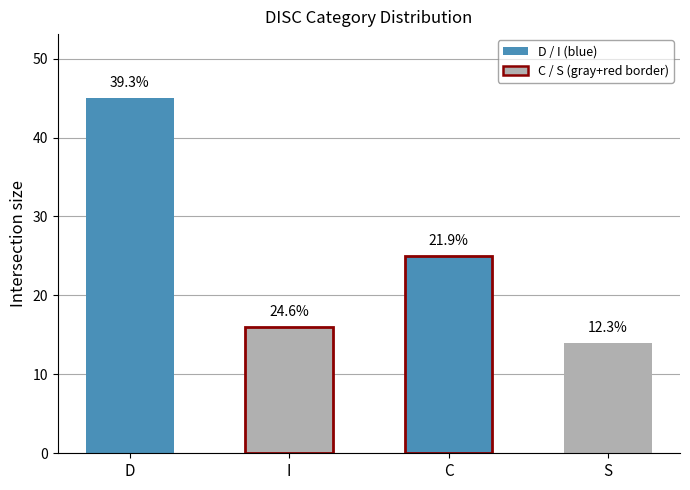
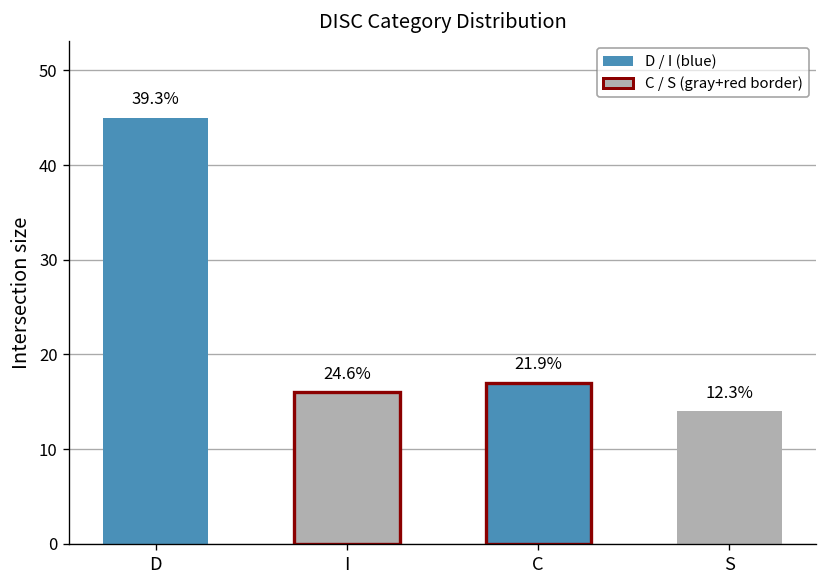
C: 25 -> 17
